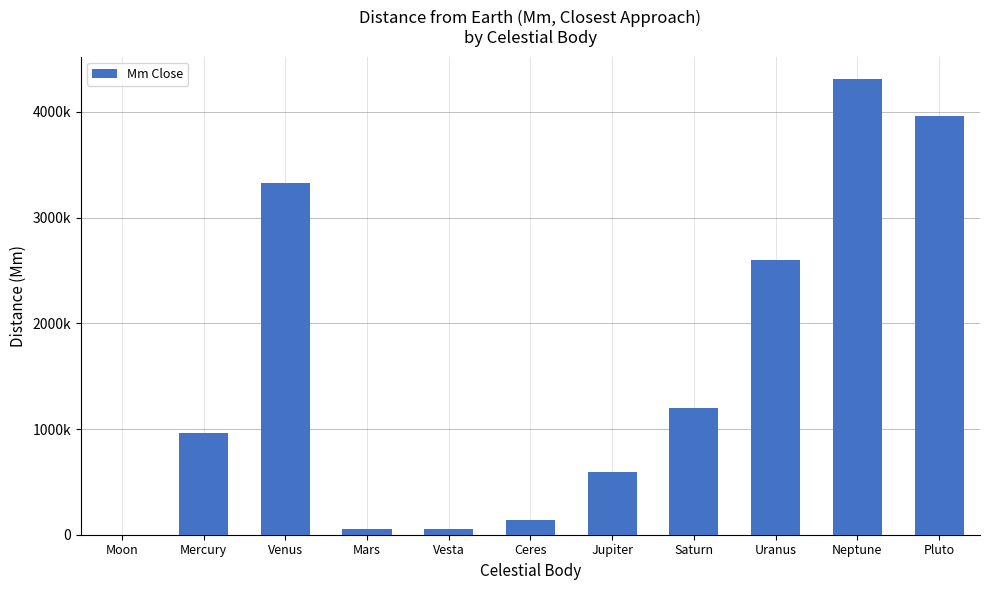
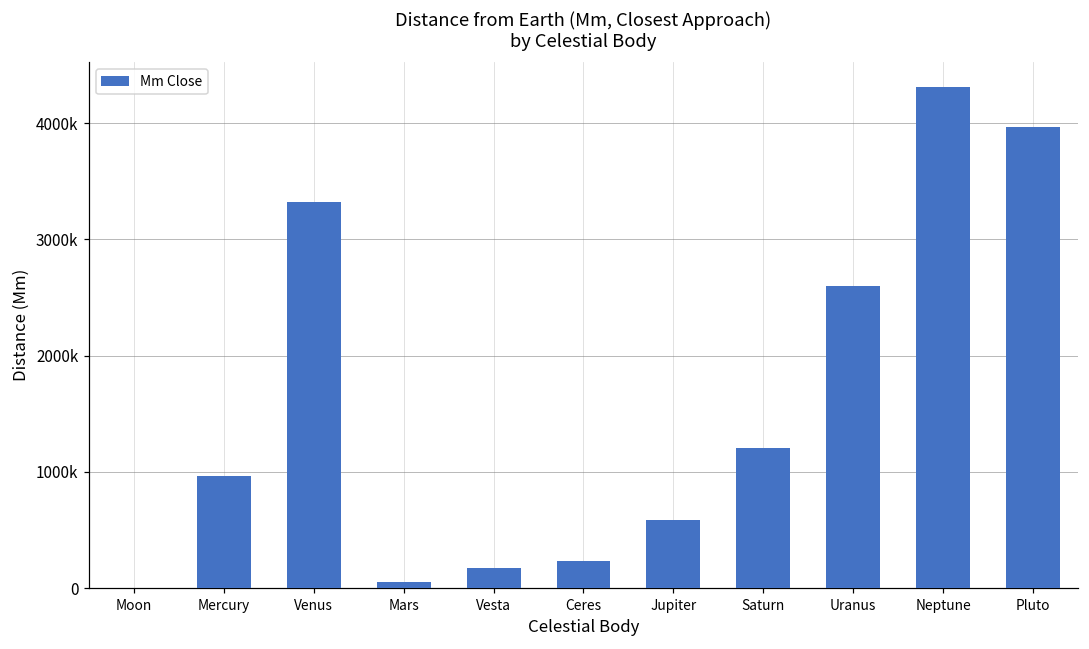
Vesta: 50000 -> 170000
Ceres: 140000 -> 230000
